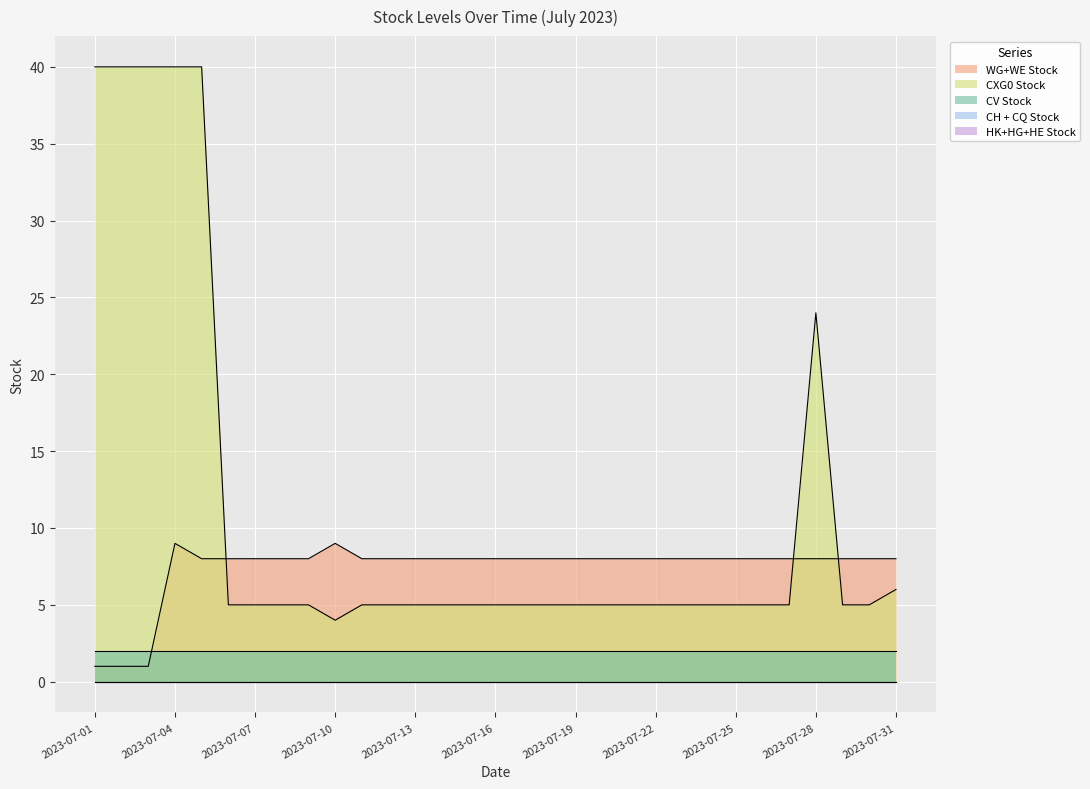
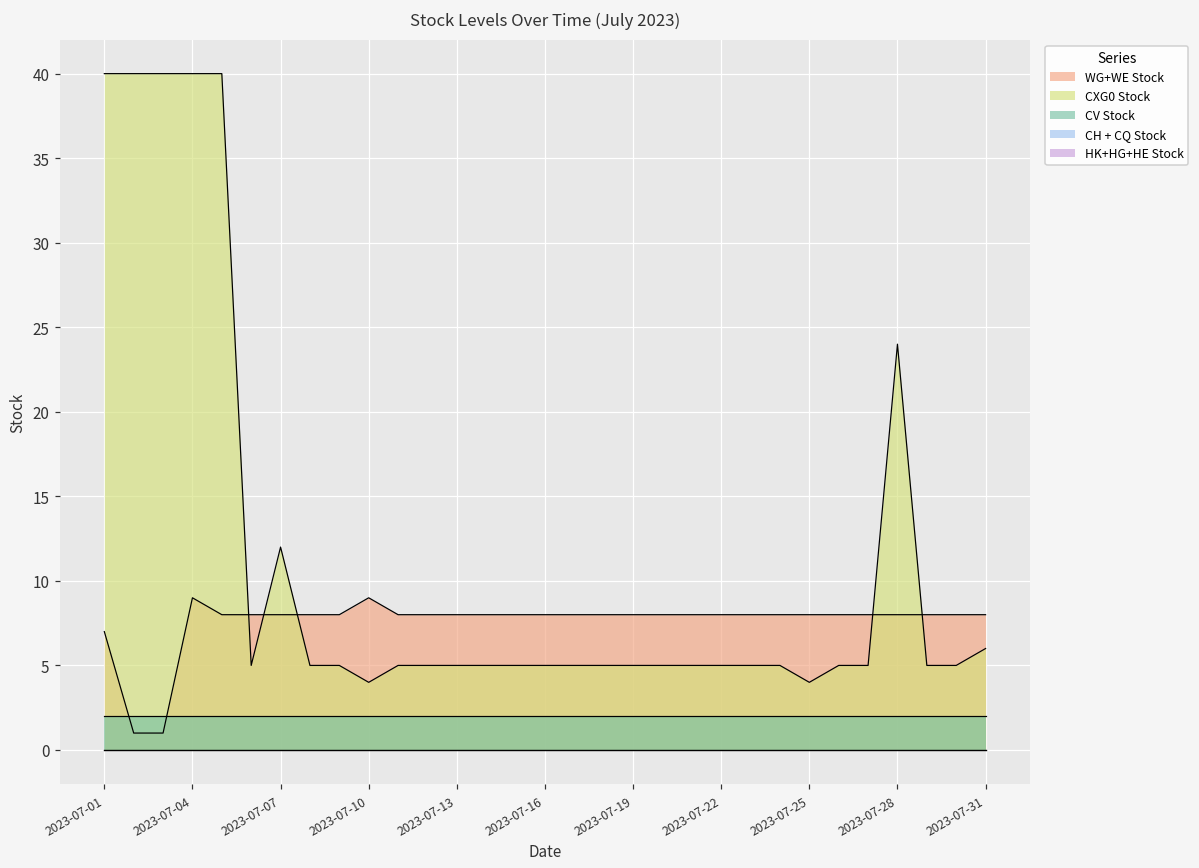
WG+WE Stock, 2023-07-01: 1 -> 7
CXG0 Stock, 2023-07-07: 5 -> 12
CXG0 Stock, 2023-07-25: 5 -> 4
